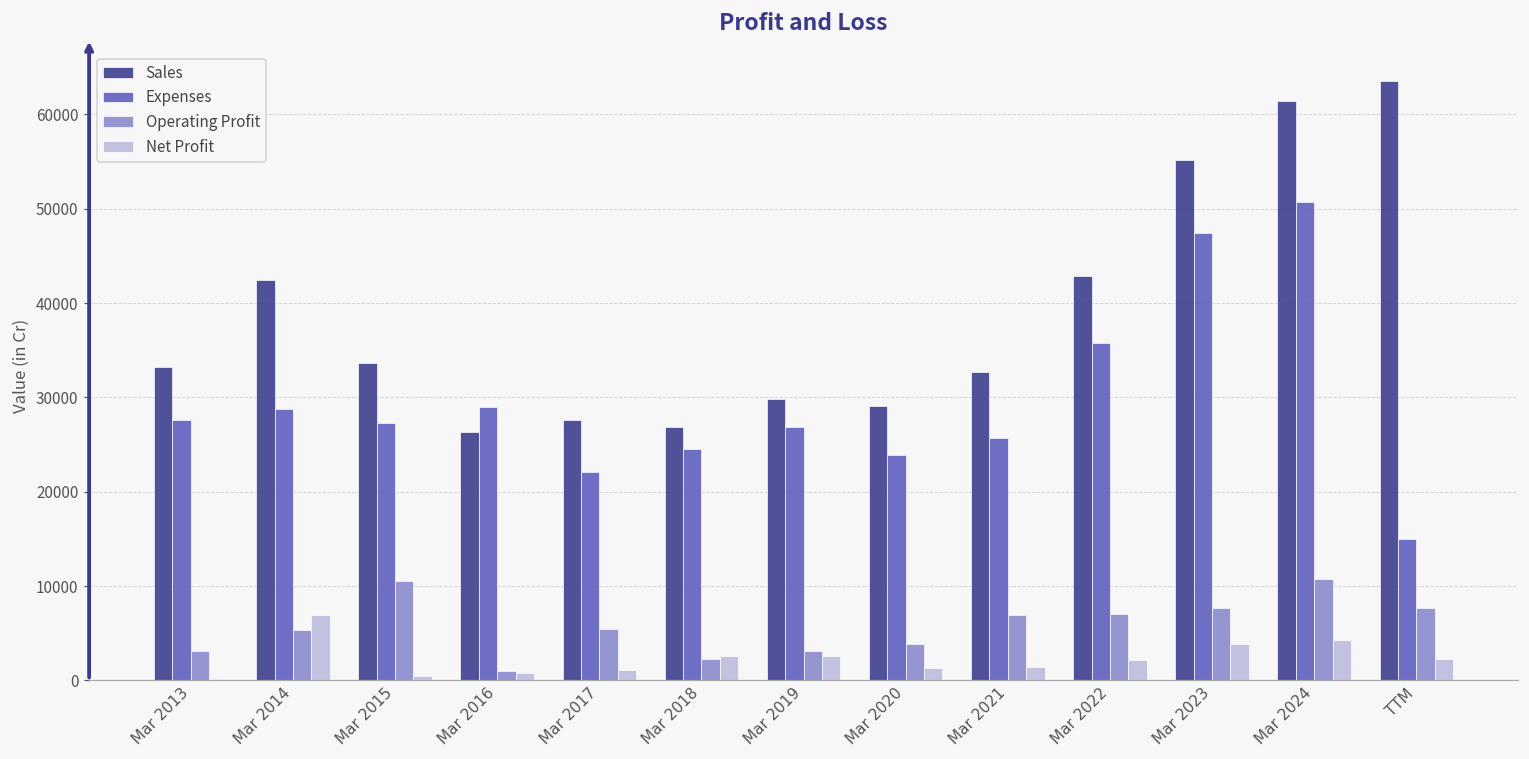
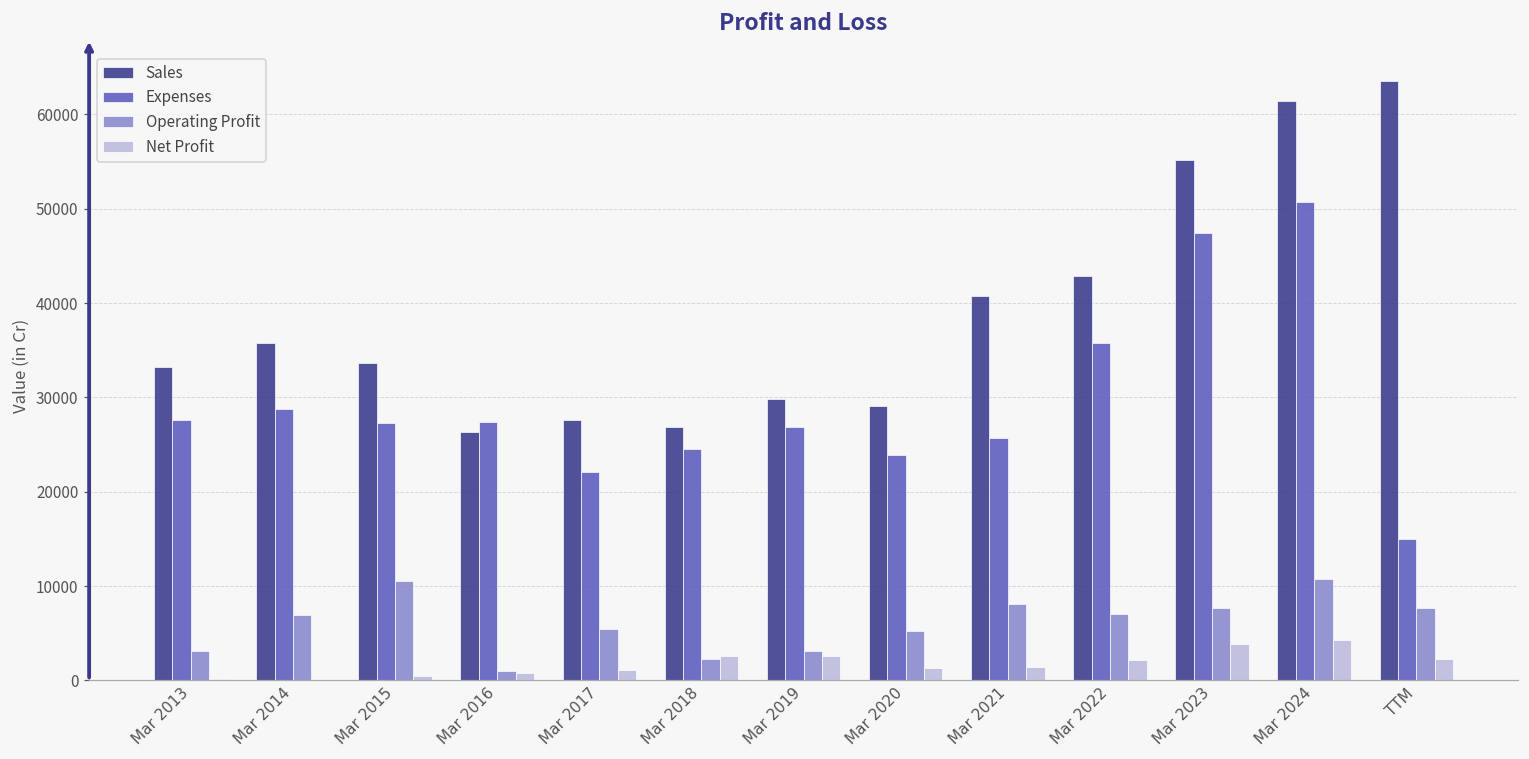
Sales, Mar 2014: 42000 -> 36000
Operating Profit, Mar 2014: 5000 -> 7000
Net Profit, Mar 2014: 7000 -> 0
Expenses, Mar 2016: 29000 -> 27000
Operating Profit, Mar 2020: 4000 -> 5000
Sales, Mar 2021: 33000 -> 41000
Operating Profit, Mar 2021: 7000 -> 8000
